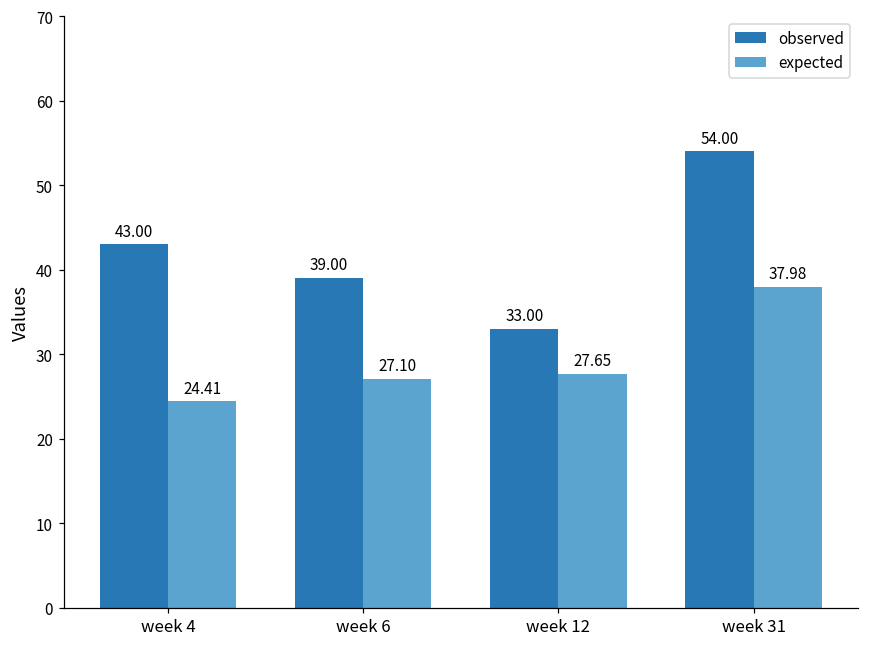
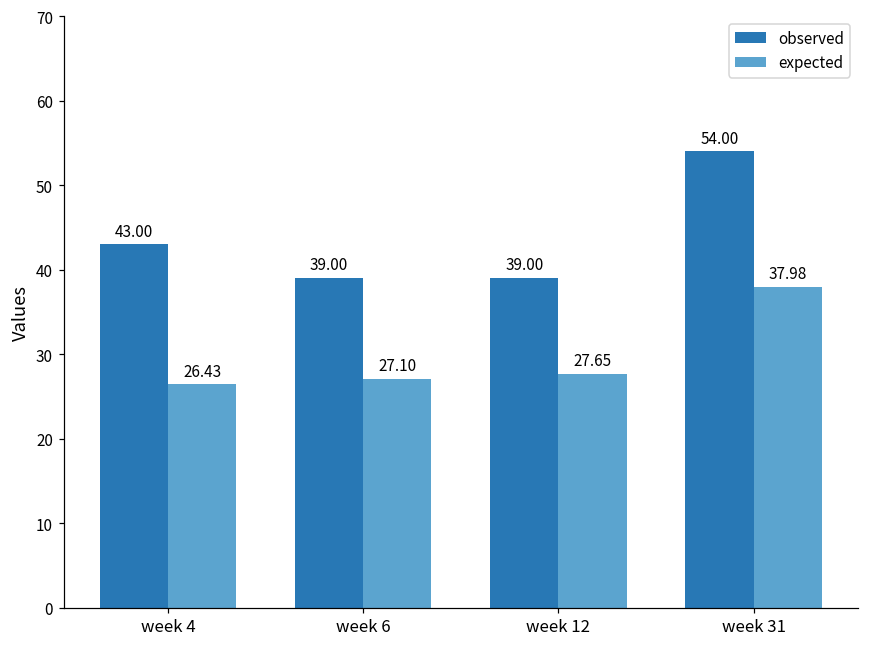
expected, week 4: 24.41 -> 26.43
observed, week 12: 33.00 -> 39.00
